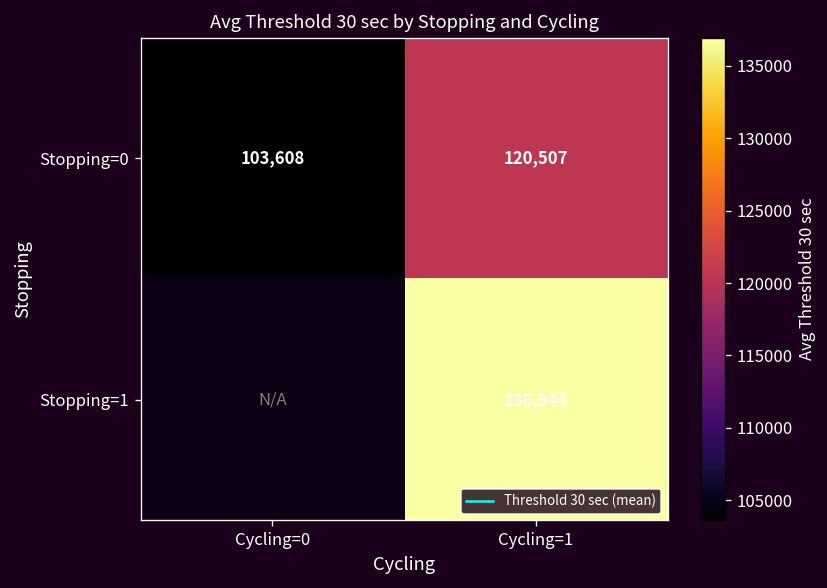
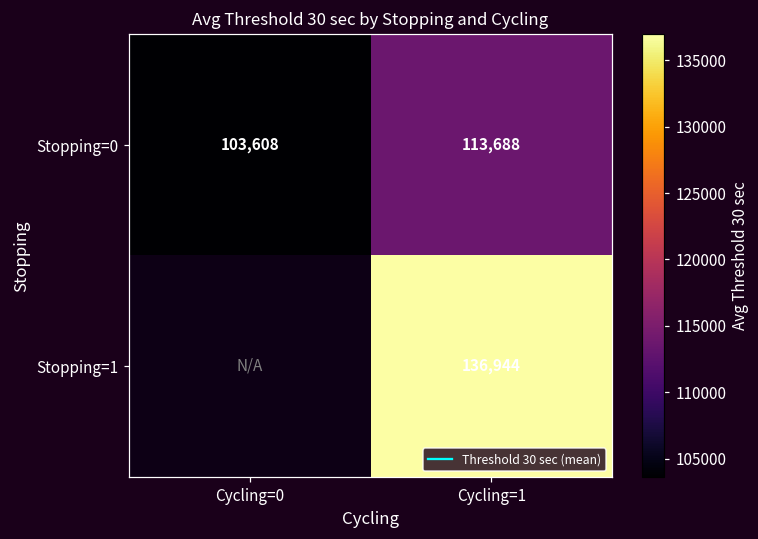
Stopping=0, Cycling=1: 120,507 -> 113,688
